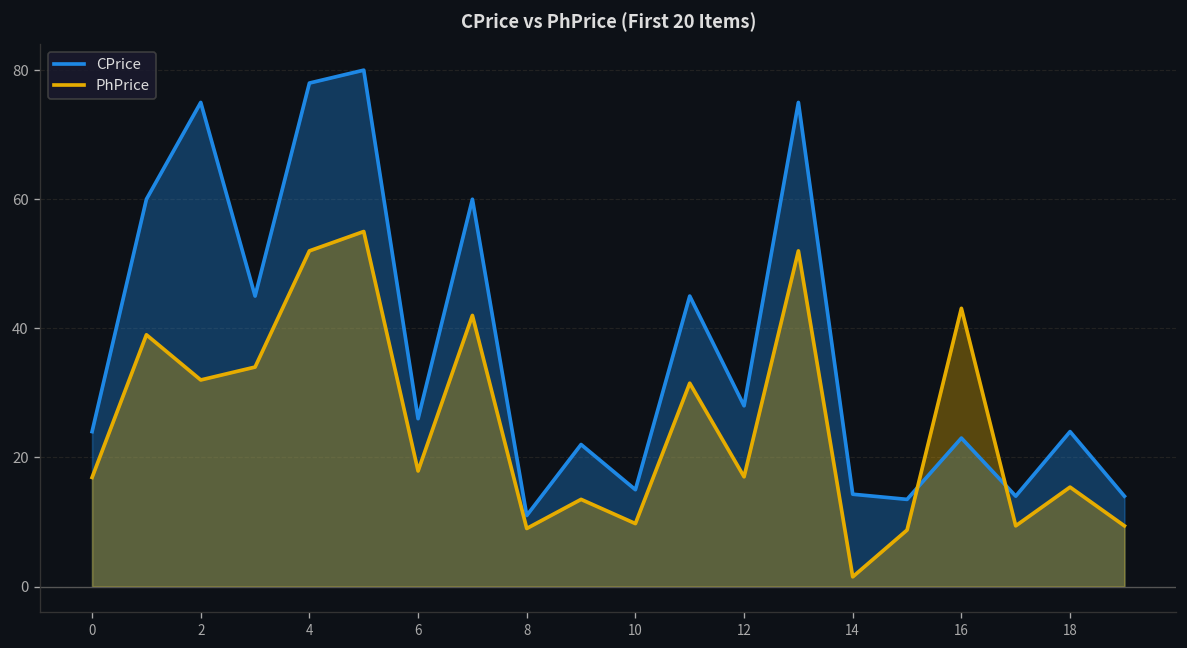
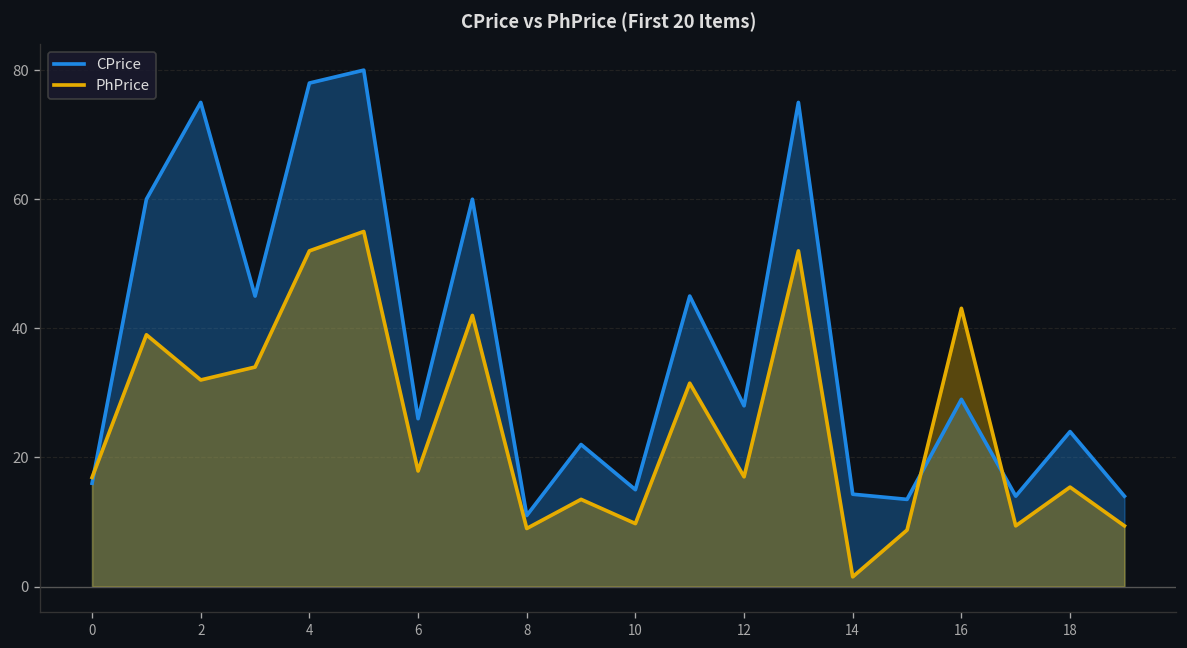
CPrice, 0: 24 -> 16
CPrice, 16: 23 -> 29
